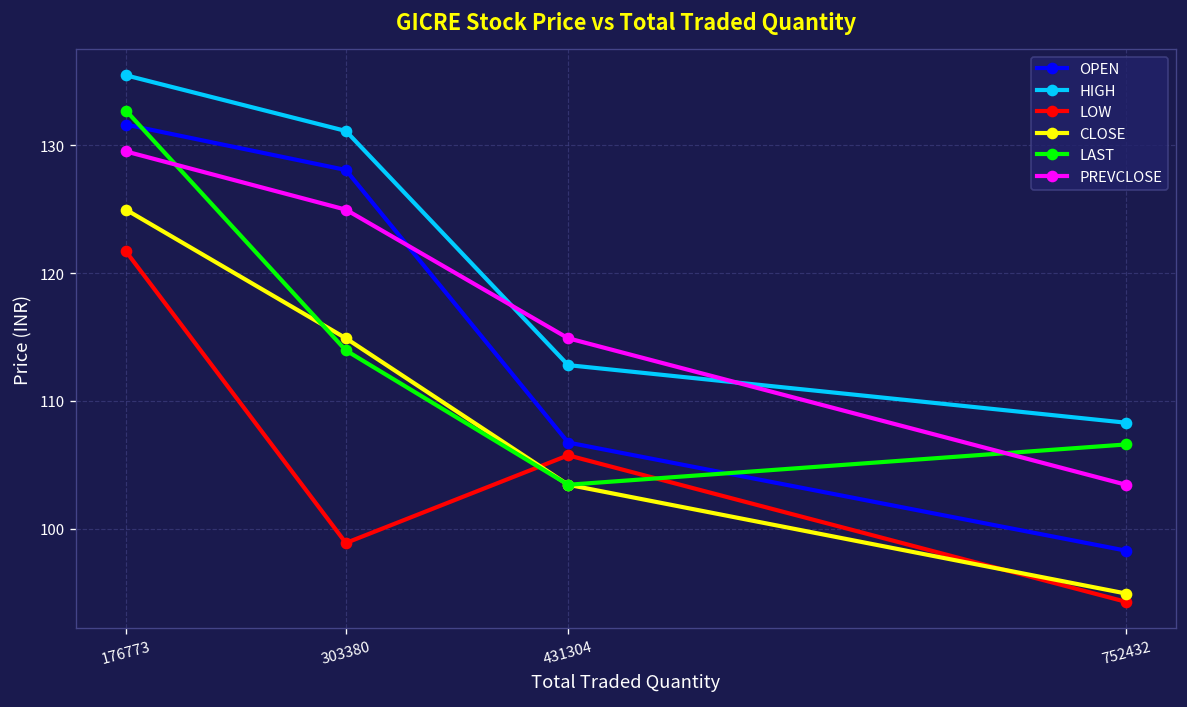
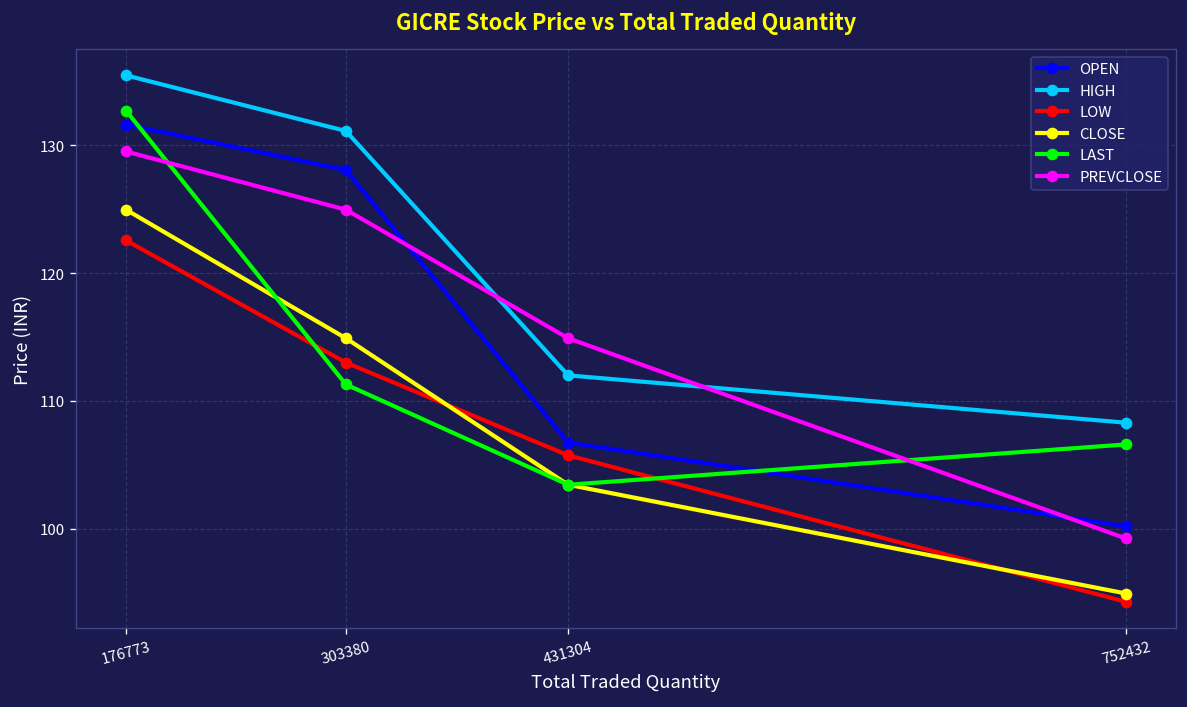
LOW, 176773: 121.7 -> 122.6
LOW, 303380: 98.9 -> 113.0
LAST, 303380: 114.0 -> 111.3
HIGH, 431304: 112.8 -> 112.0
OPEN, 752432: 98.3 -> 100.2
PREVCLOSE, 752432: 103.5 -> 99.3
